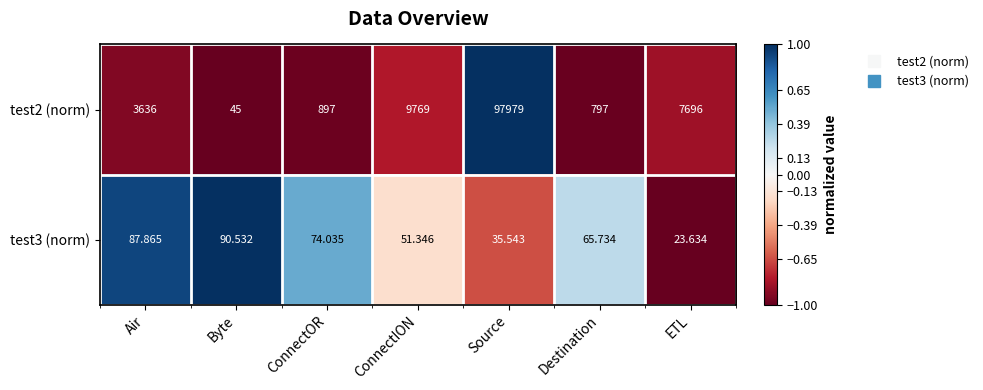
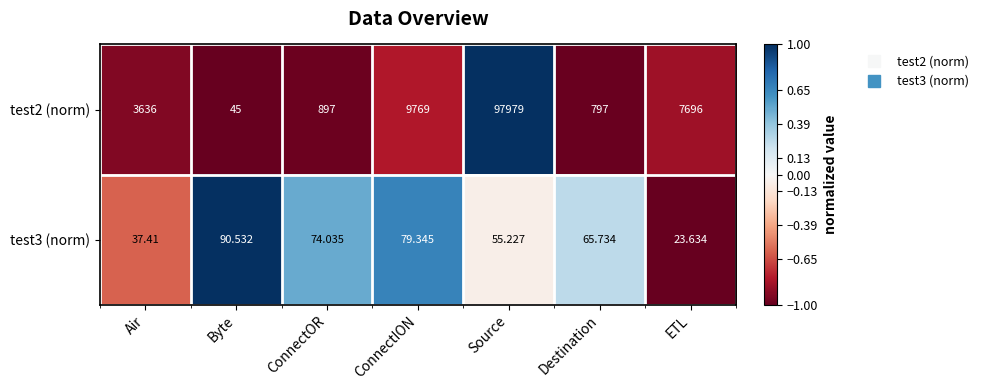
test3 (norm), Air: 87.865 -> 37.41
test3 (norm), ConnectION: 51.346 -> 79.345
test3 (norm), Source: 35.543 -> 55.227
